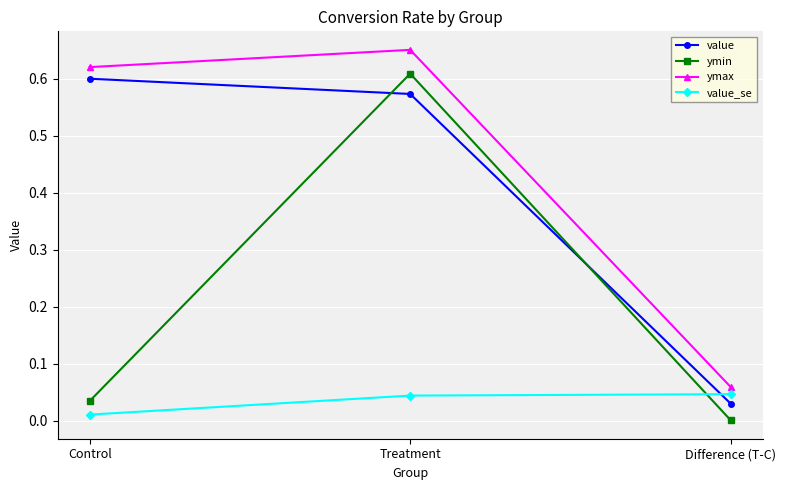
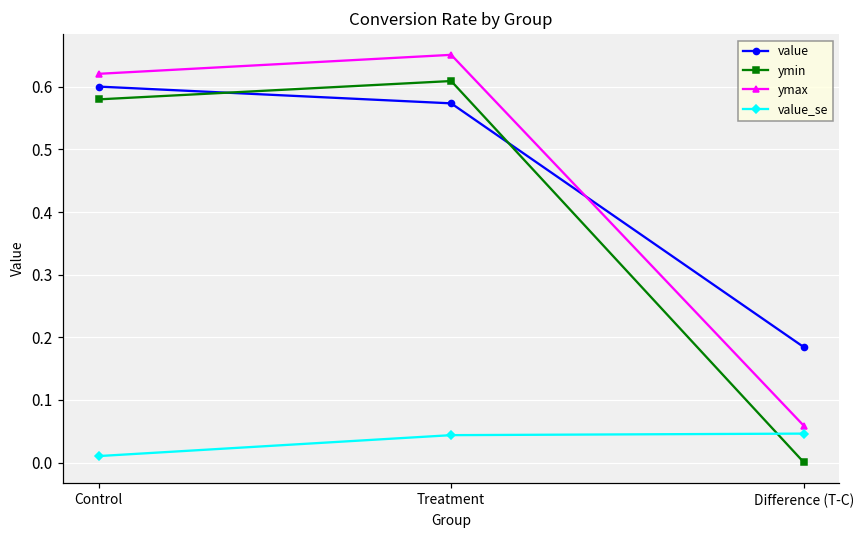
ymin, Control: 0.03 -> 0.58
value, Difference (T-C): 0.03 -> 0.18
